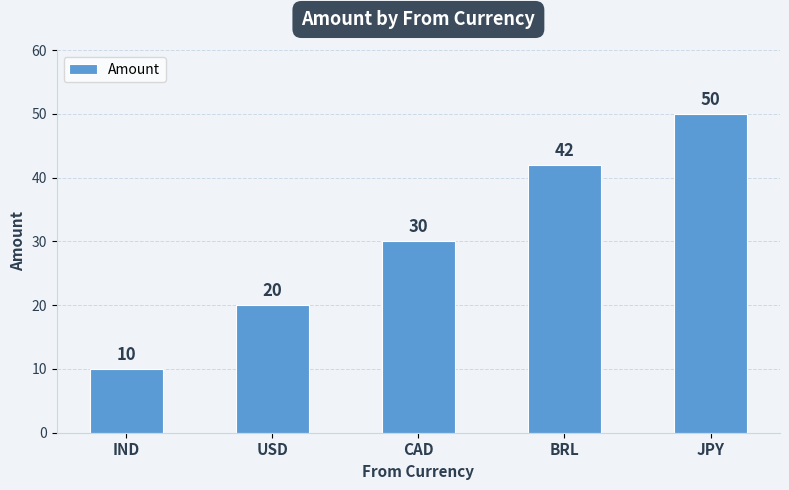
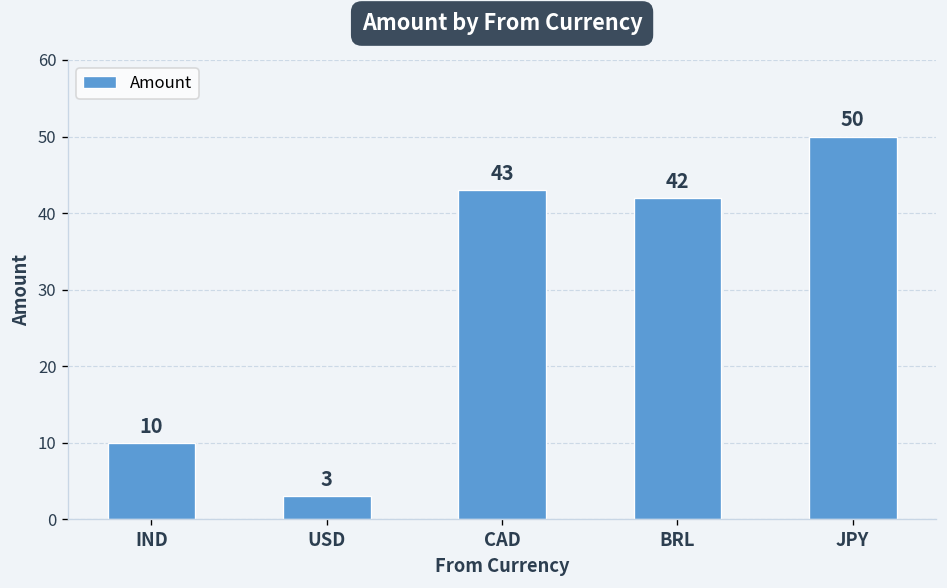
USD: 20 -> 3
CAD: 30 -> 43
